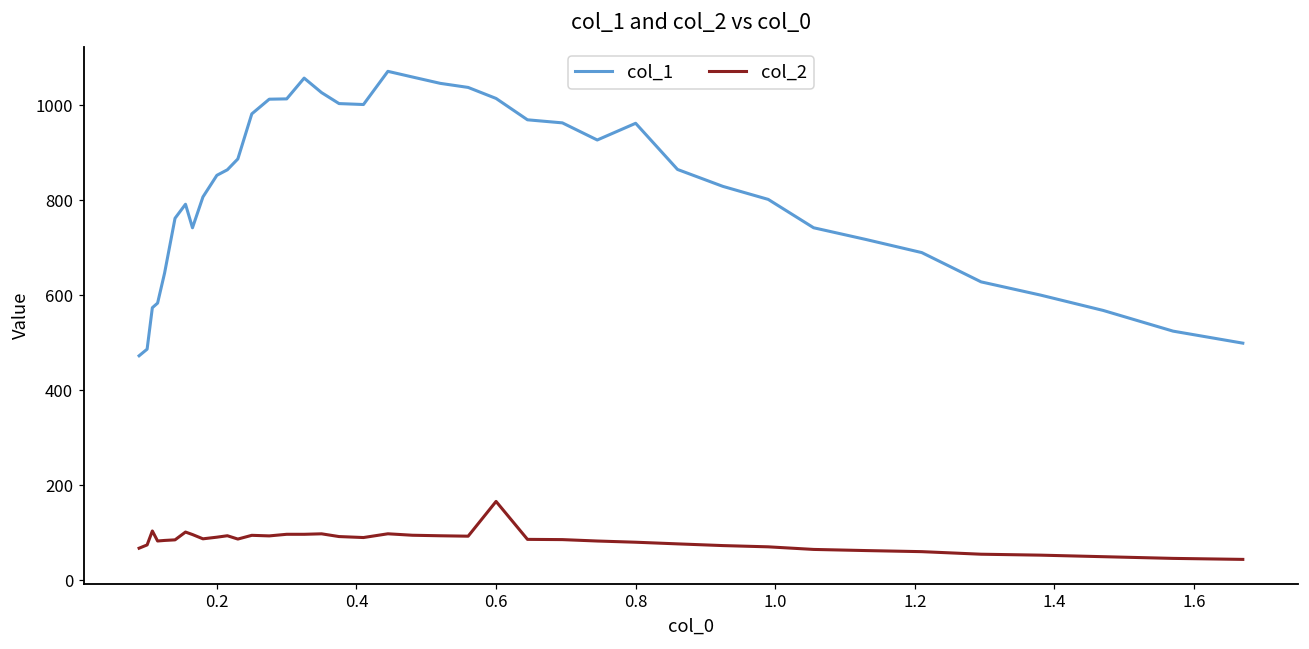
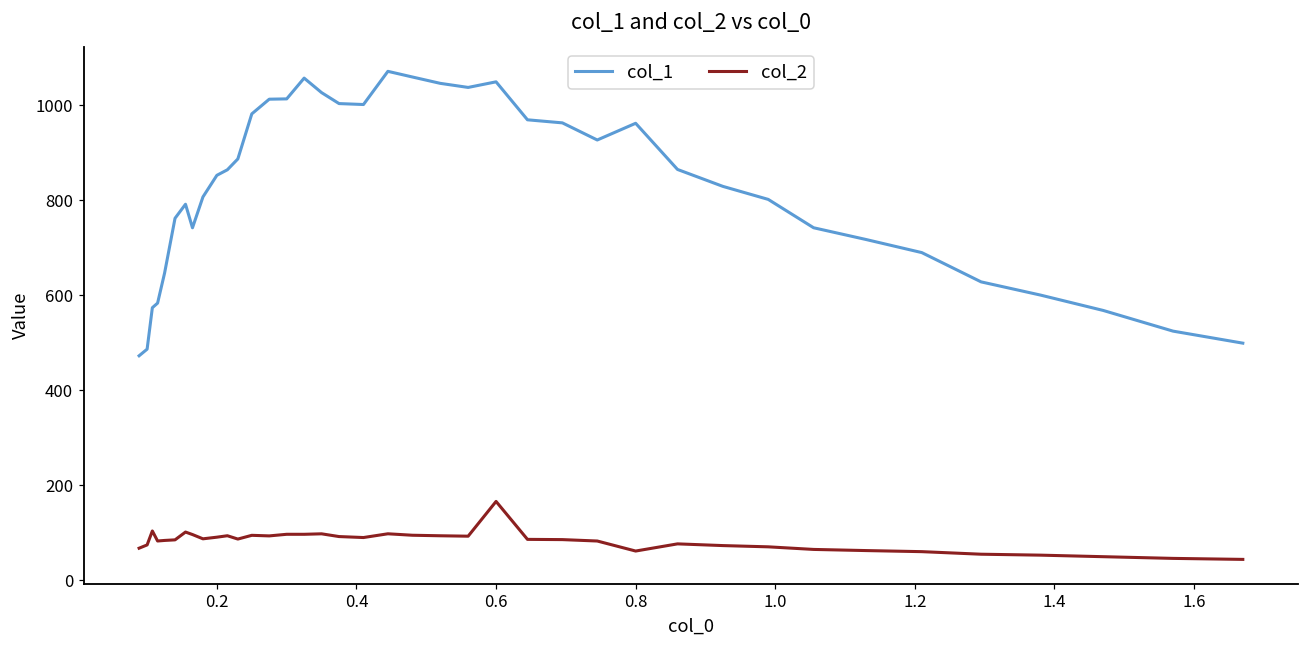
col_1, 0.6: 1010 -> 1050
col_2, 0.8: 80 -> 60
